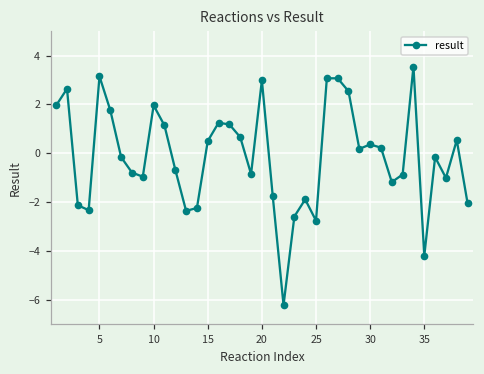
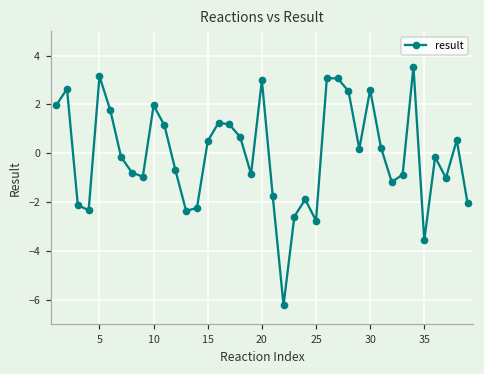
30: 0.4 -> 2.6
35: -4.2 -> -3.6
